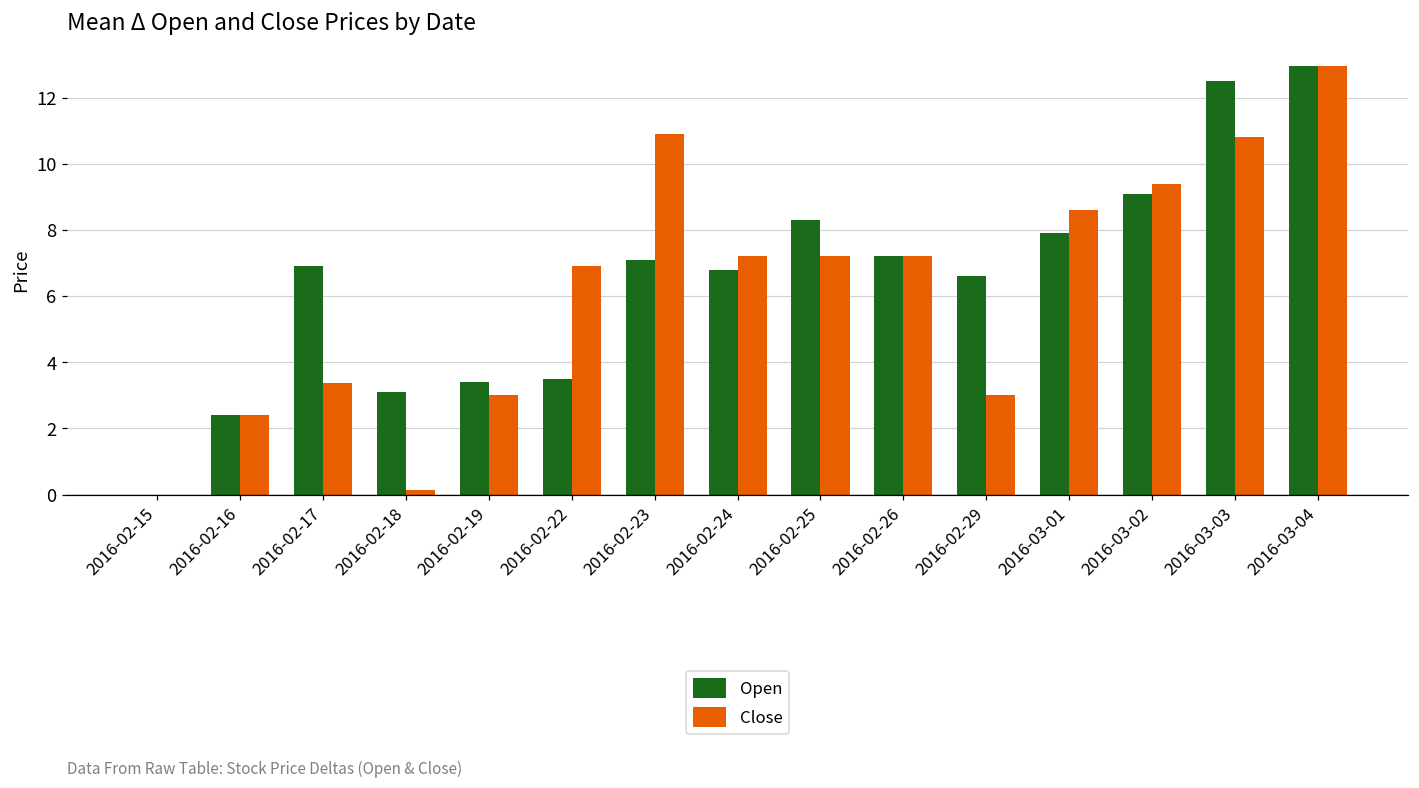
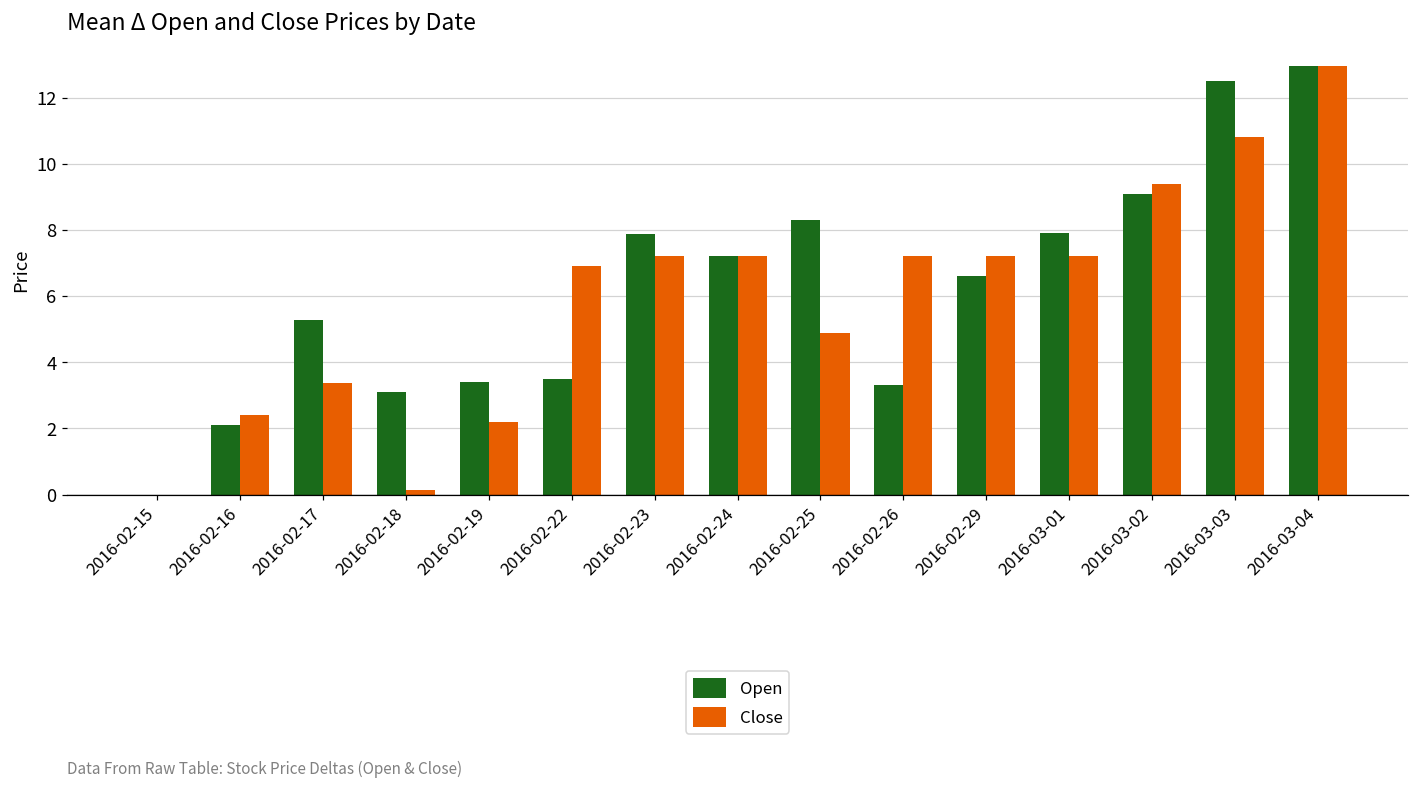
Open, 2016-02-16: 2.4 -> 2.1
Open, 2016-02-17: 6.9 -> 5.3
Close, 2016-02-19: 3.0 -> 2.2
Open, 2016-02-23: 7.1 -> 7.9
Close, 2016-02-23: 10.9 -> 7.2
Open, 2016-02-24: 6.8 -> 7.2
Close, 2016-02-25: 7.2 -> 4.9
Open, 2016-02-26: 7.2 -> 3.3
Close, 2016-02-29: 3.0 -> 7.2
Close, 2016-03-01: 8.6 -> 7.2
